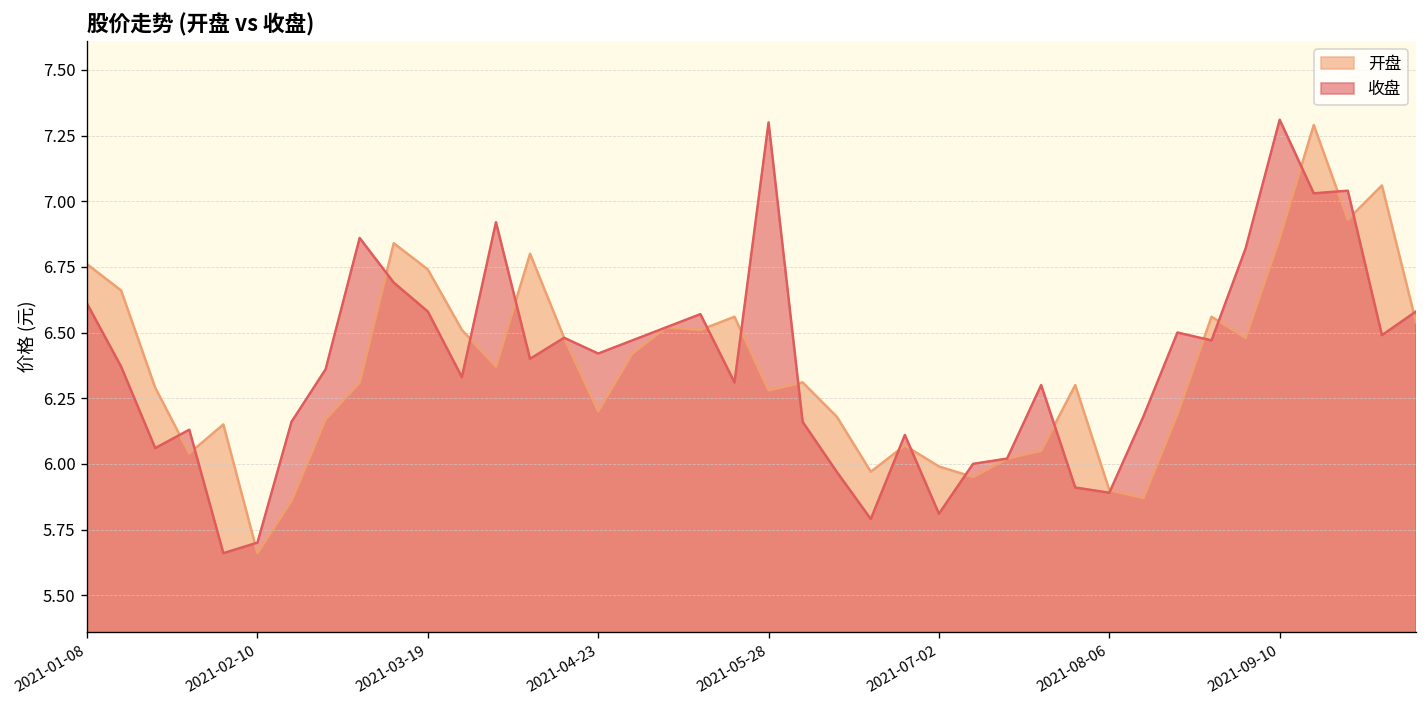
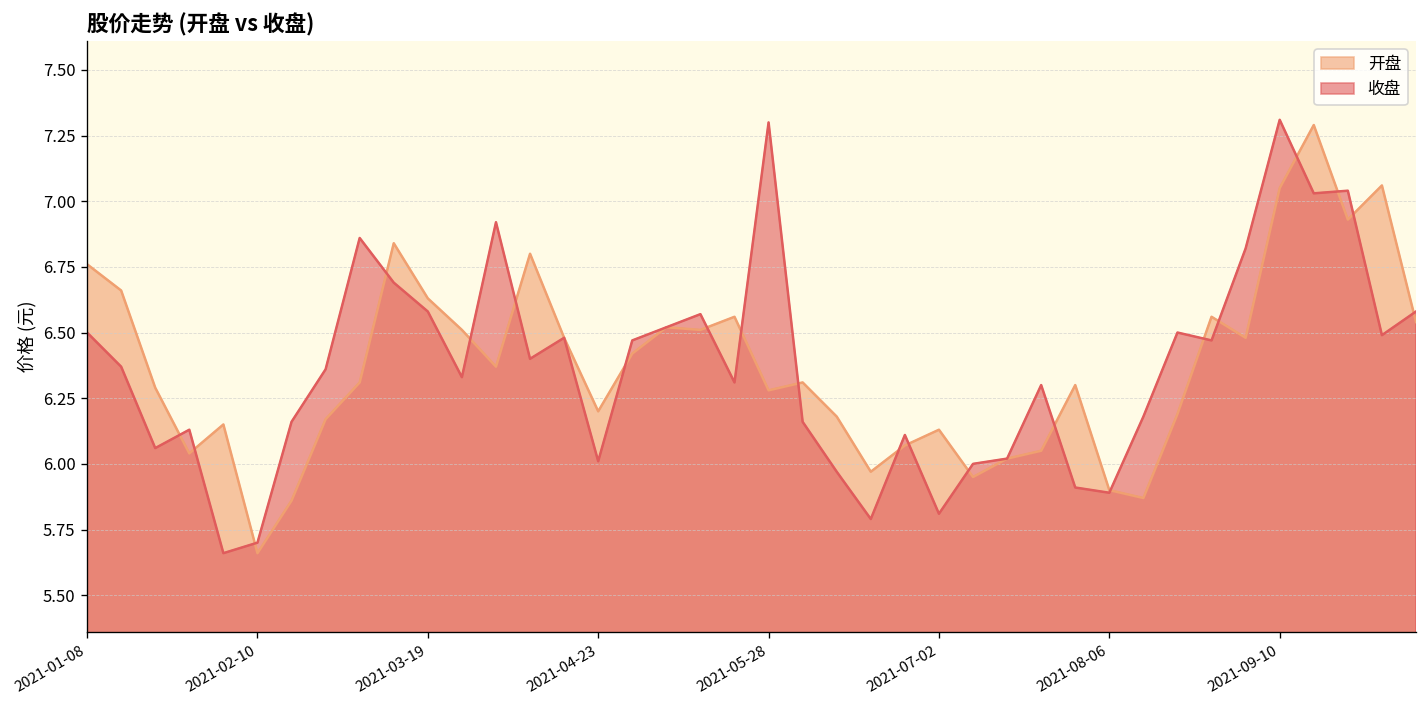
收盘, 2021-01-08: 6.61 -> 6.50
开盘, 2021-03-19: 6.74 -> 6.63
收盘, 2021-04-23: 6.42 -> 6.01
开盘, 2021-07-02: 5.99 -> 6.13
开盘, 2021-09-10: 6.86 -> 7.05
